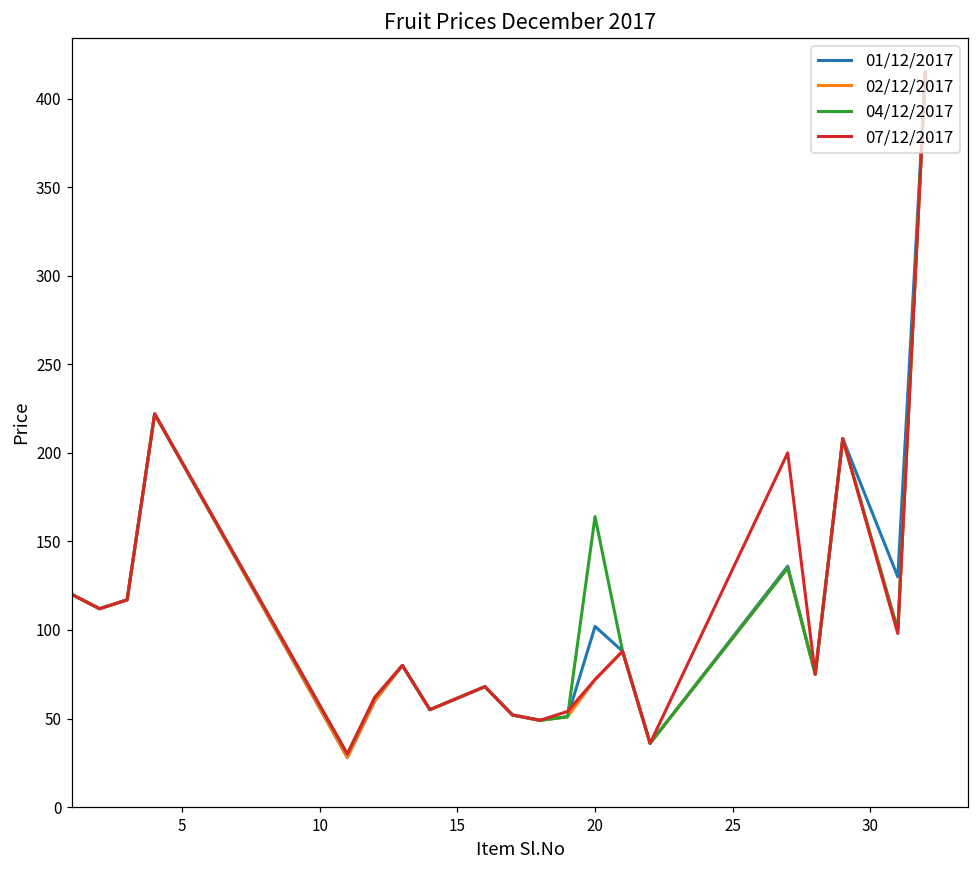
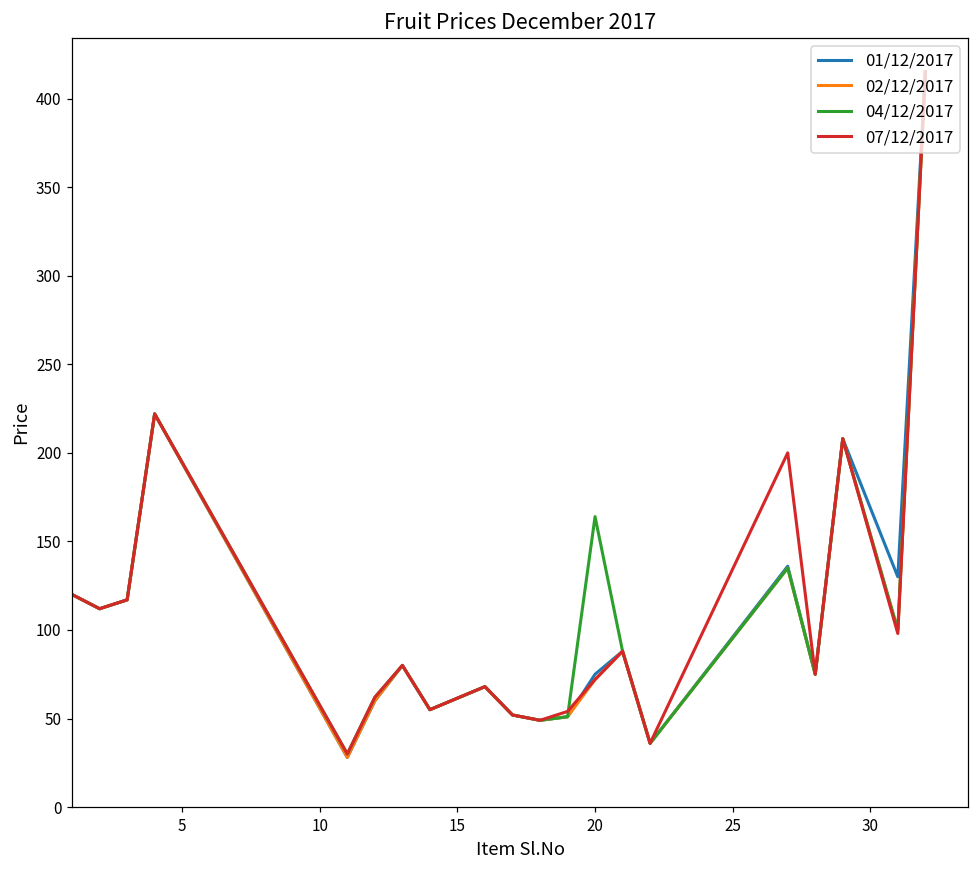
01/12/2017, 20: 102 -> 75
